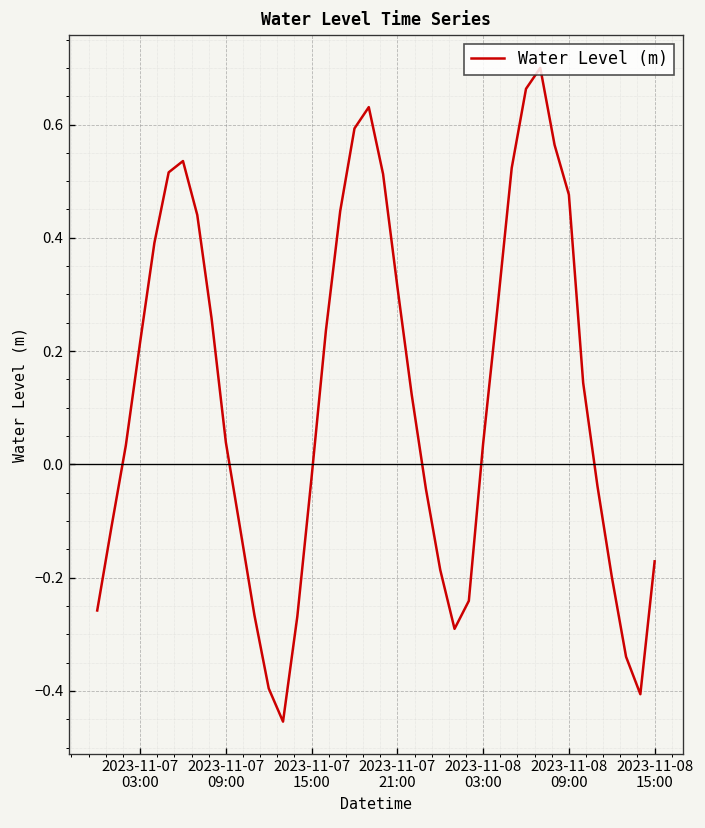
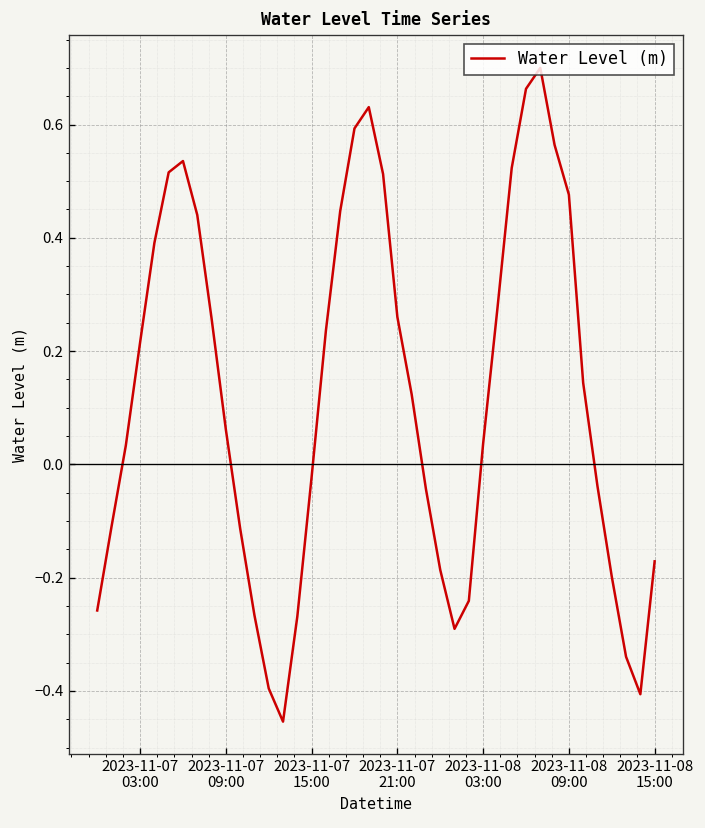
2023-11-07 09:00: 0.04 -> 0.06
2023-11-07 21:00: 0.31 -> 0.26
